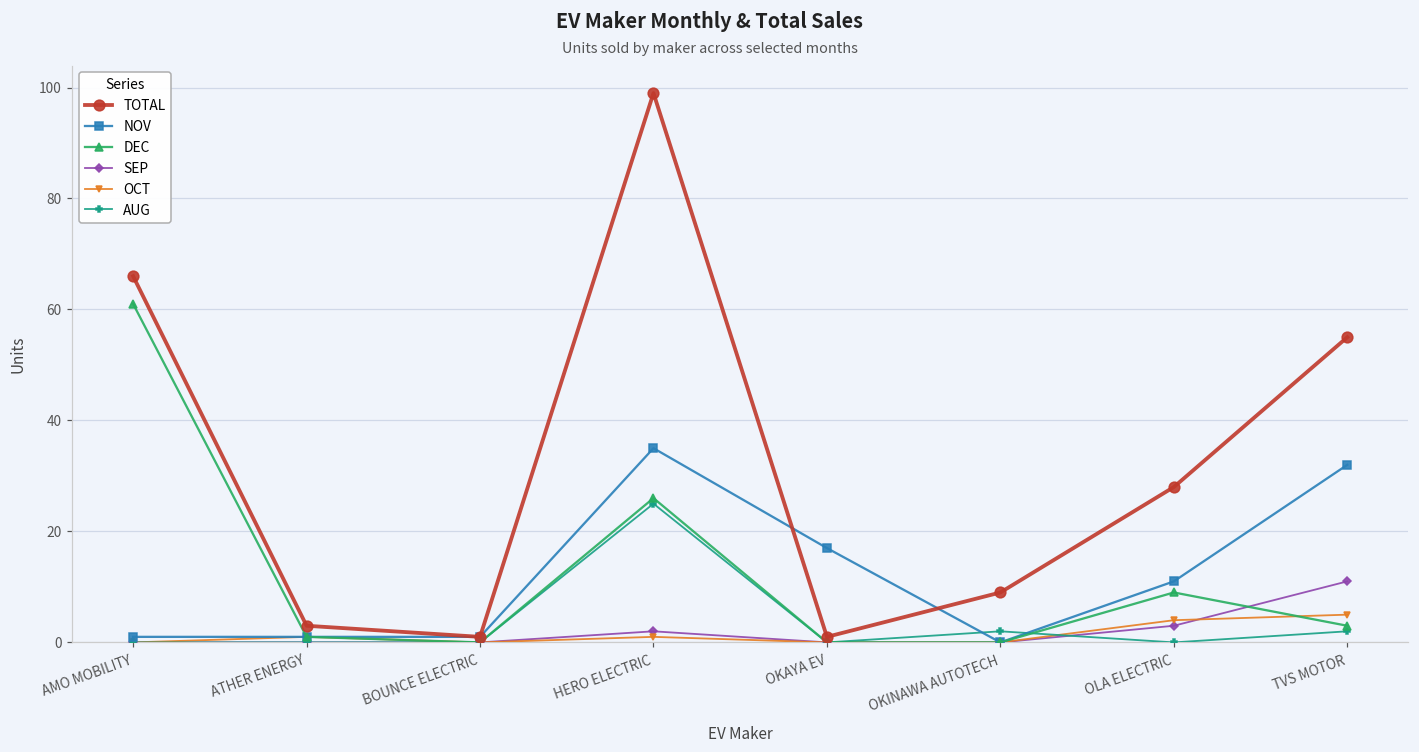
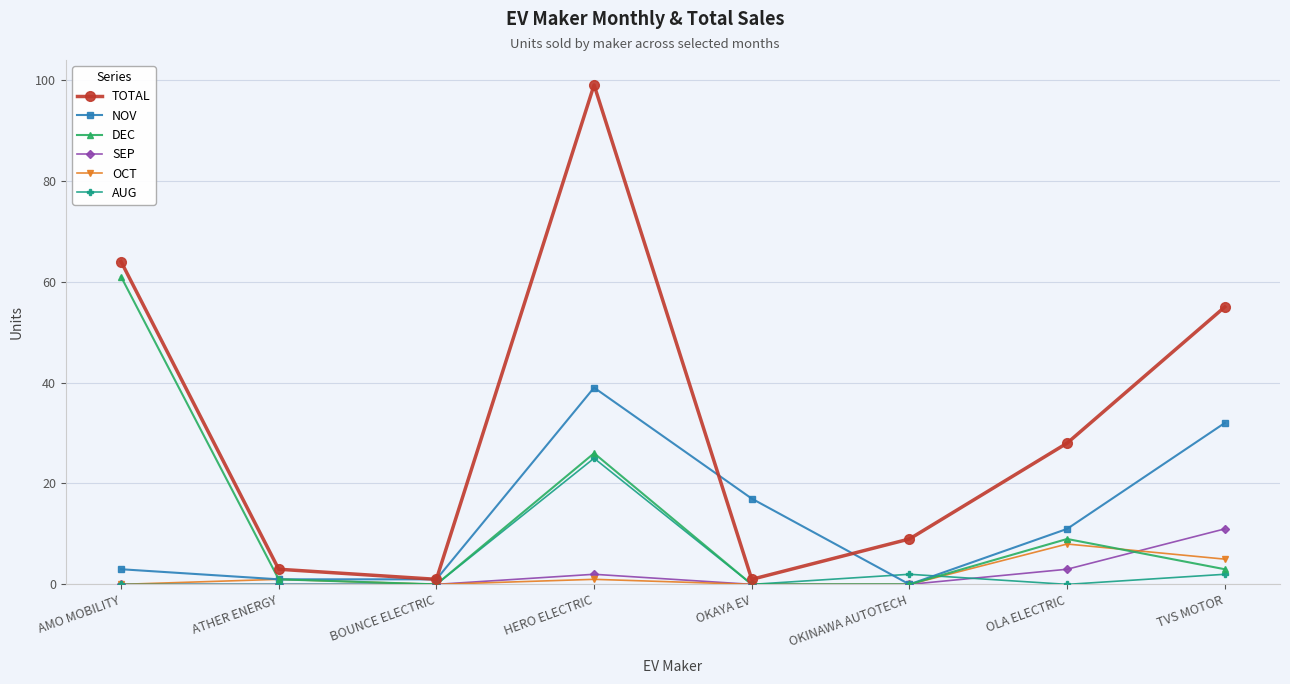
TOTAL, AMO MOBILITY: 66 -> 64
NOV, AMO MOBILITY: 1 -> 3
NOV, HERO ELECTRIC: 35 -> 39
OCT, OLA ELECTRIC: 4 -> 8
